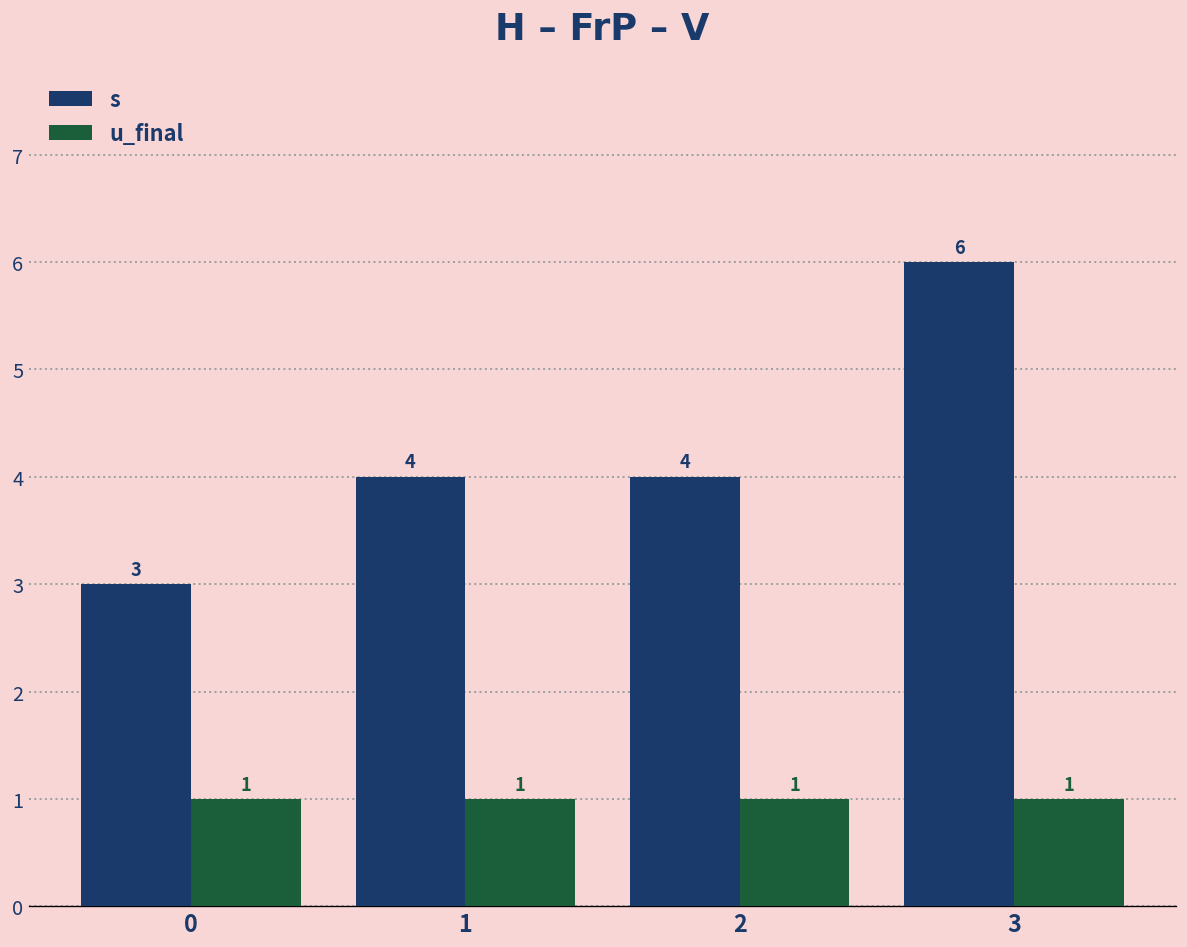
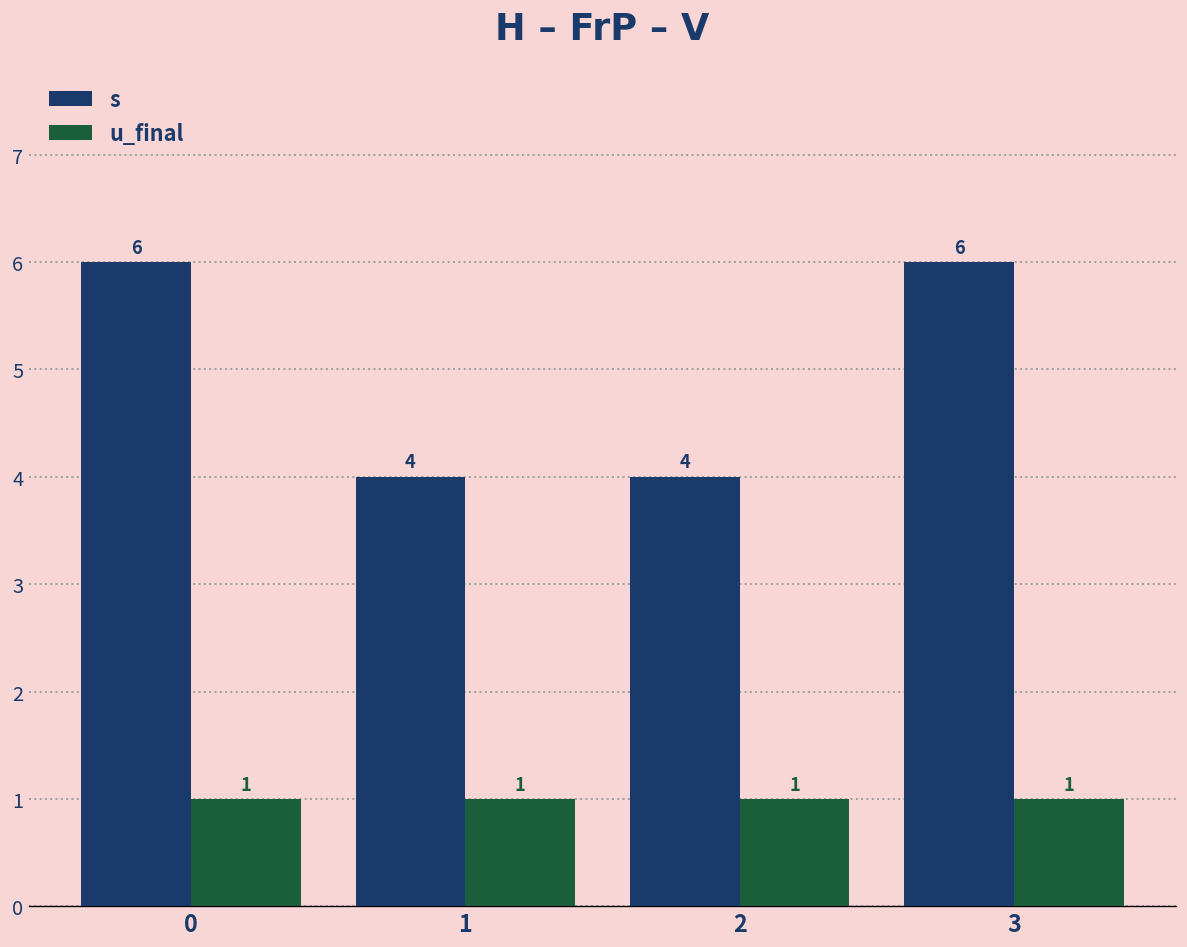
s, 0: 3 -> 6
